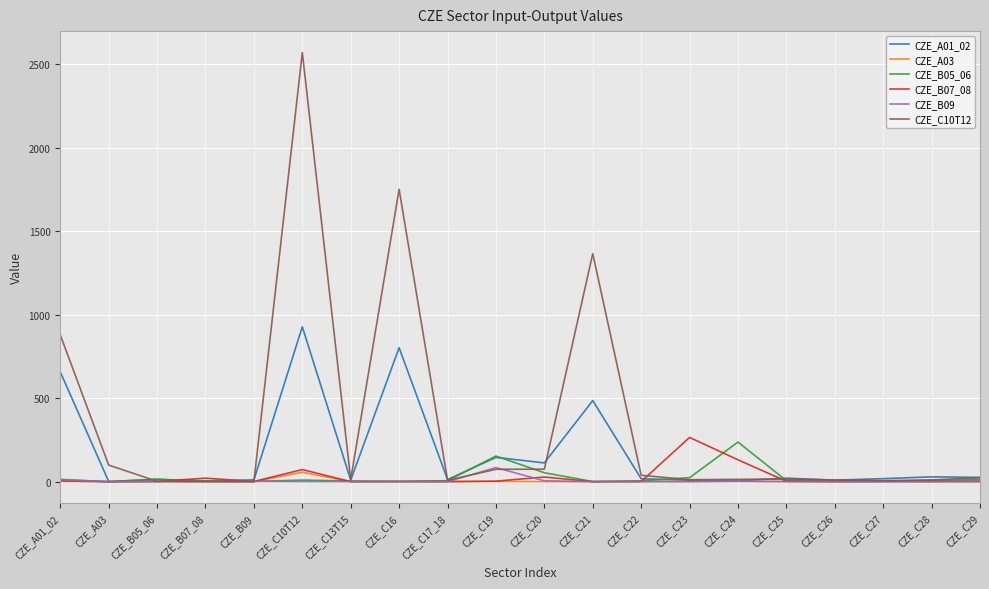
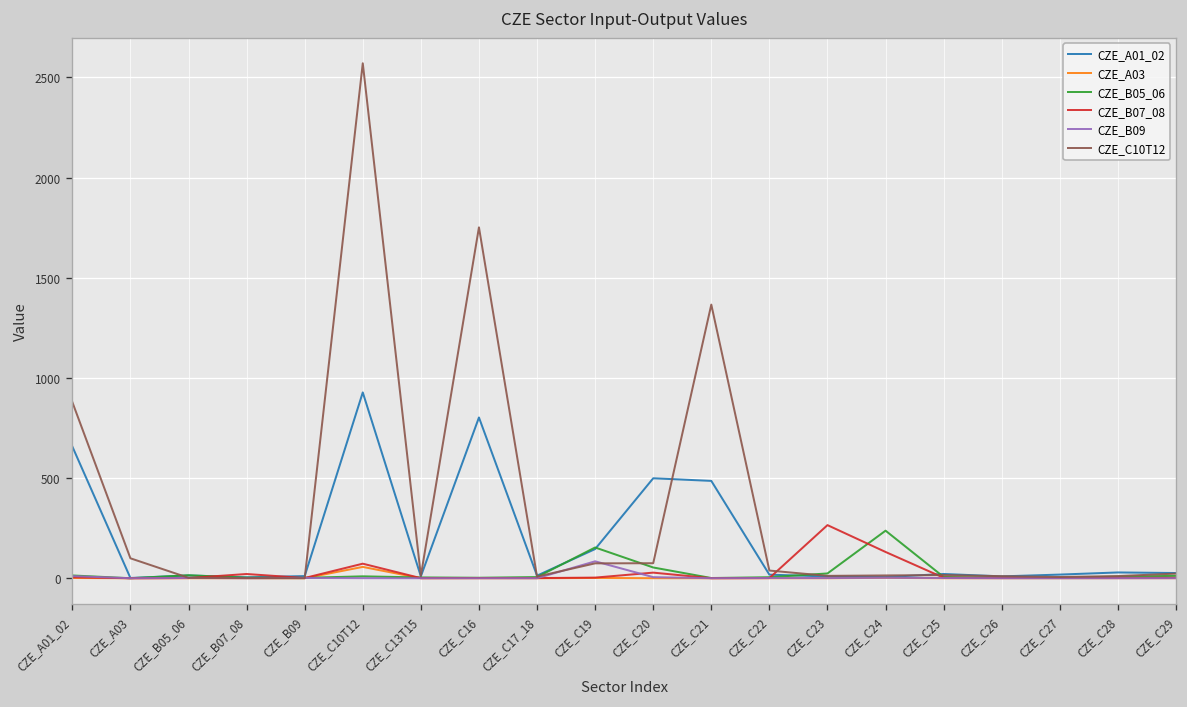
CZE_A01_02, CZE_C20: 110 -> 500
